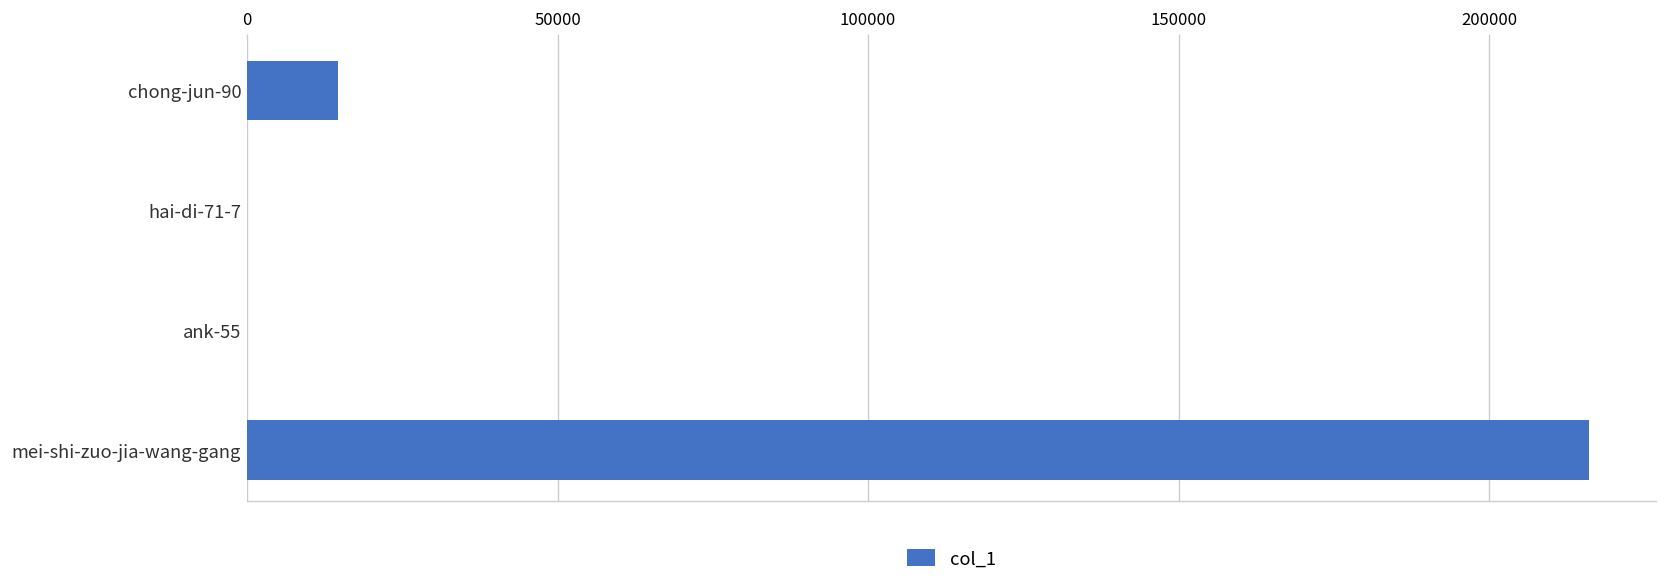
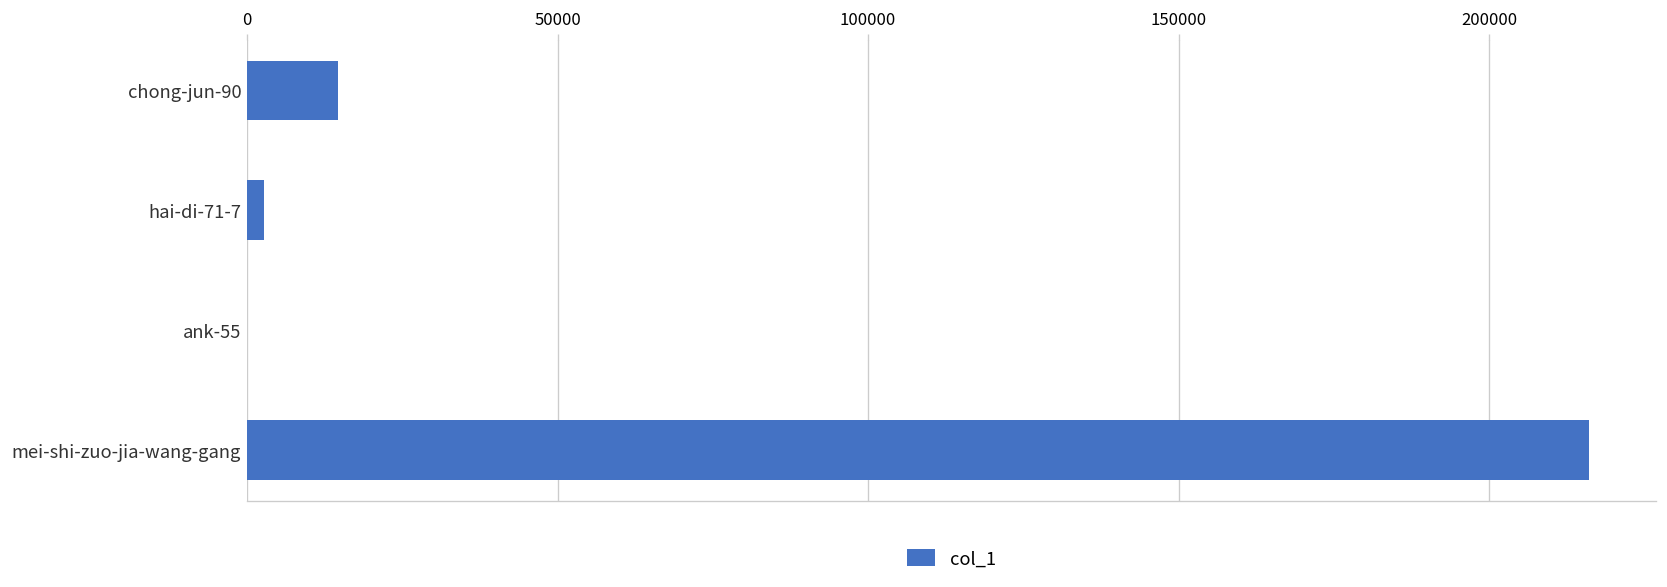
hai-di-71-7: 0 -> 3000
